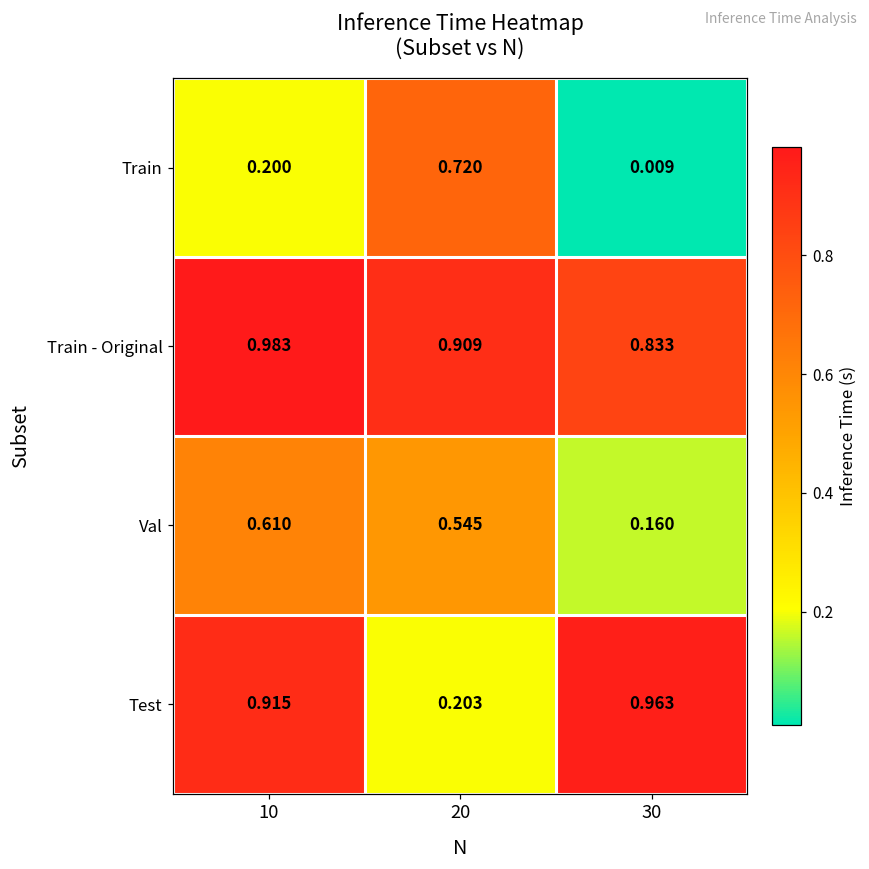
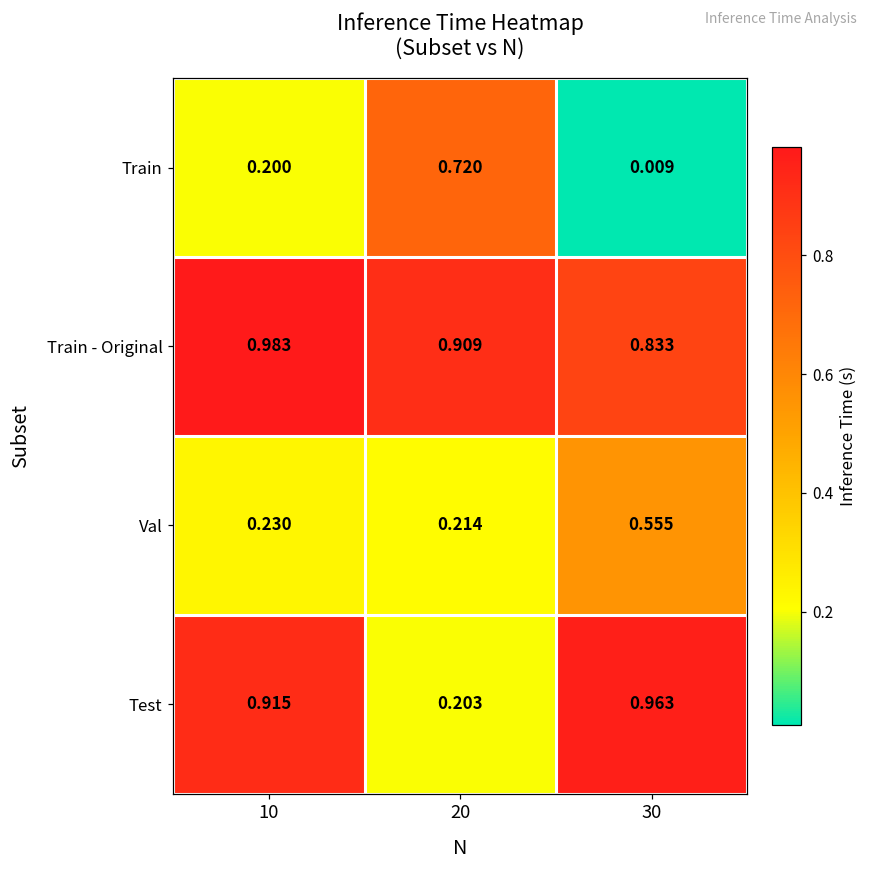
Val, 10: 0.610 -> 0.230
Val, 20: 0.545 -> 0.214
Val, 30: 0.160 -> 0.555
